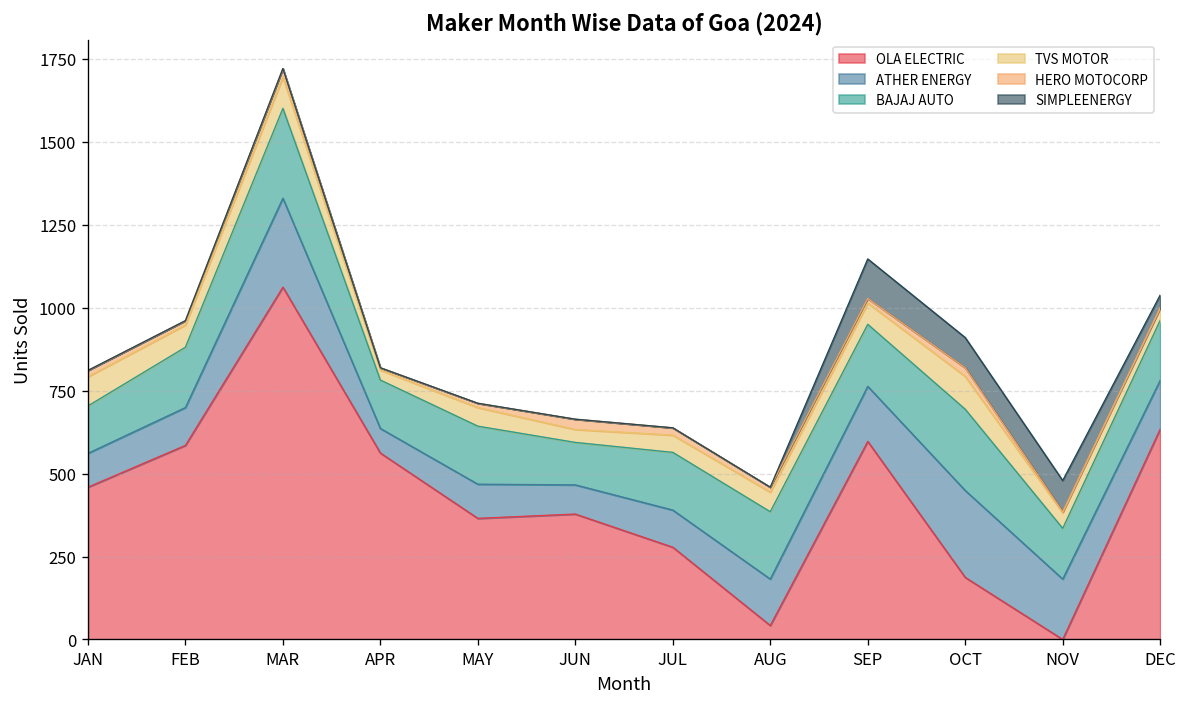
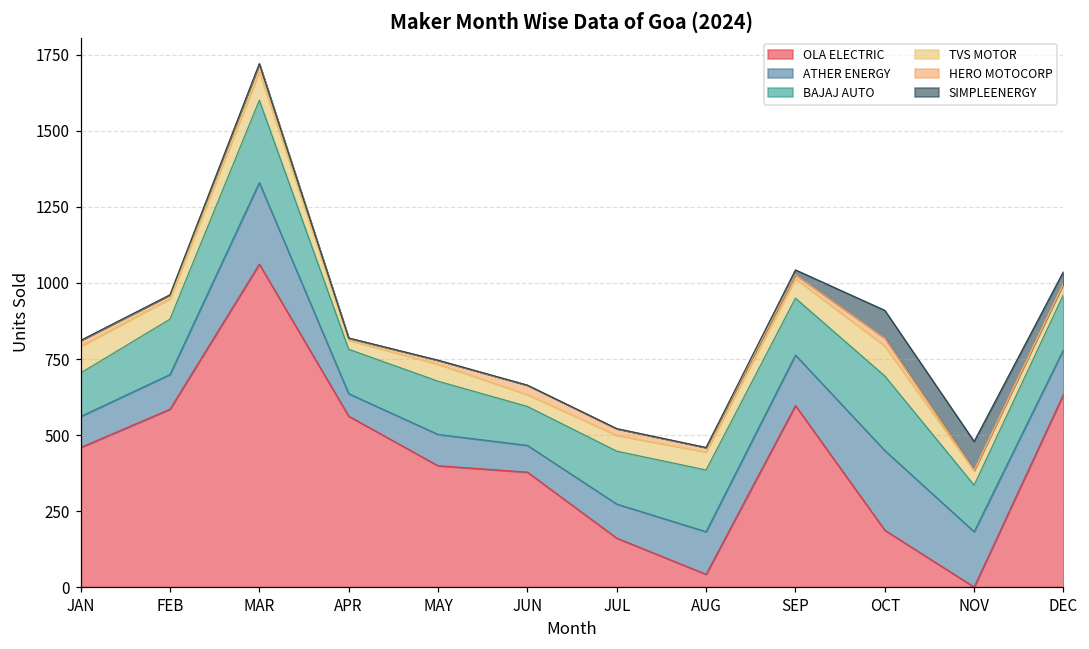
OLA ELECTRIC, MAY: 370 -> 400
OLA ELECTRIC, JUL: 280 -> 160
SIMPLEENERGY, SEP: 120 -> 20
